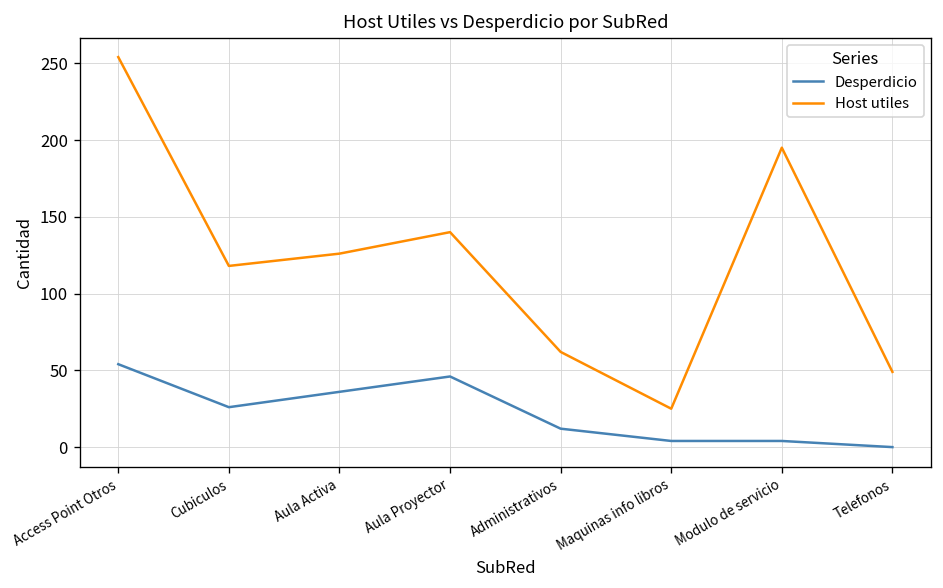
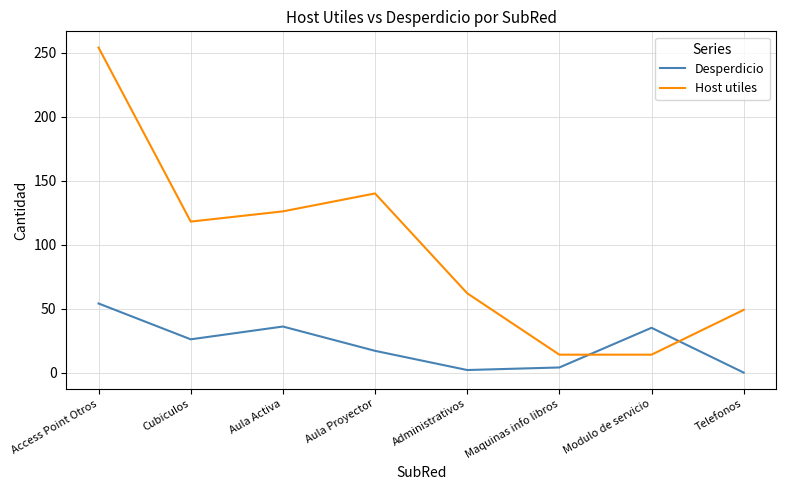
Desperdicio, Aula Proyector: 46 -> 17
Desperdicio, Administrativos: 12 -> 2
Host utiles, Maquinas info libros: 25 -> 14
Desperdicio, Modulo de servicio: 4 -> 35
Host utiles, Modulo de servicio: 195 -> 14
